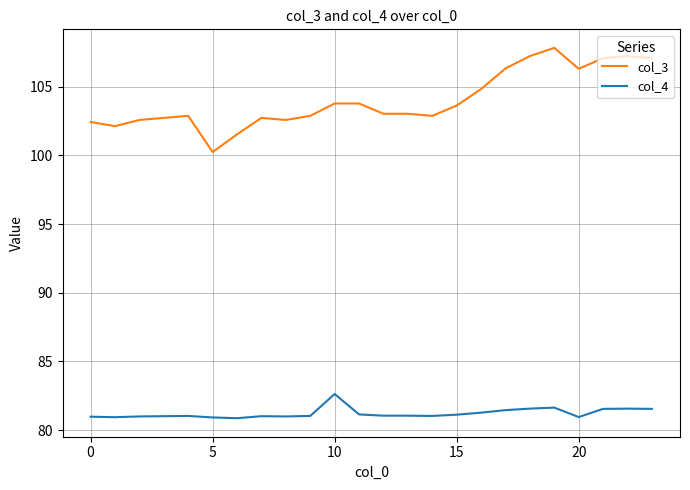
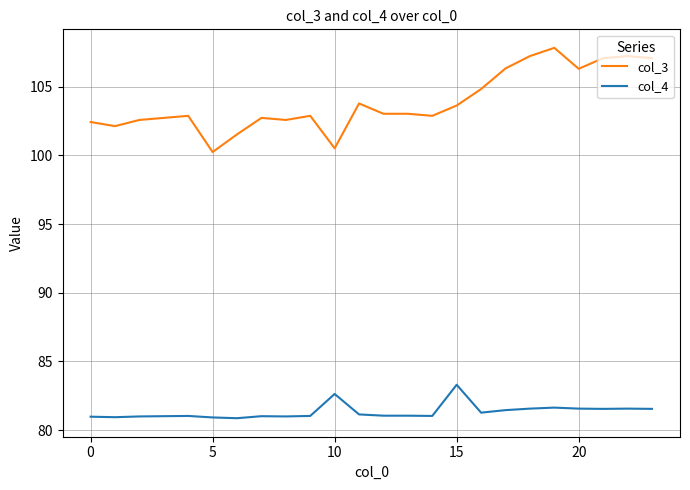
col_3, 10: 103.8 -> 100.5
col_4, 15: 81.1 -> 83.3
col_4, 20: 81.0 -> 81.6
